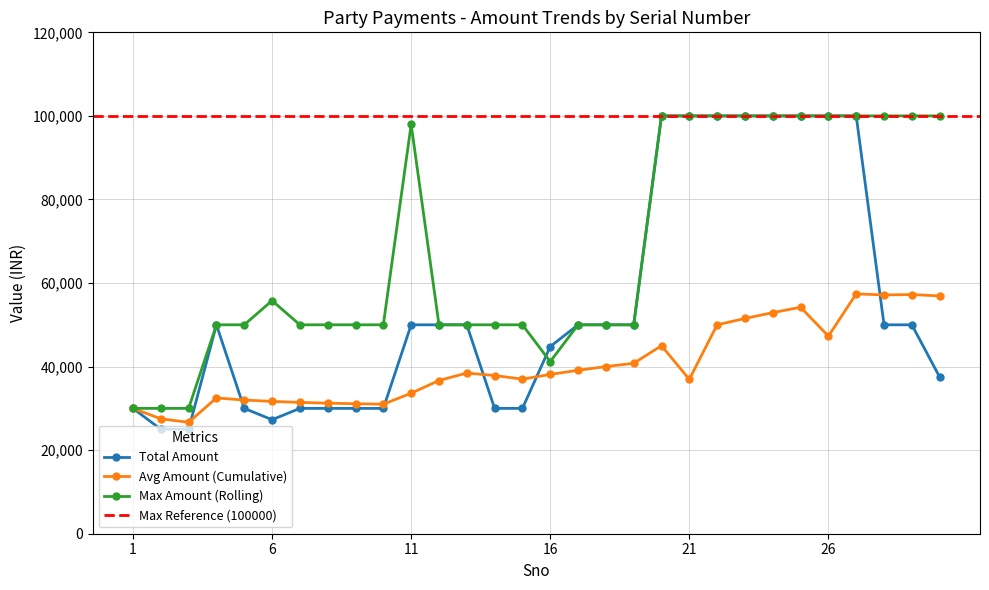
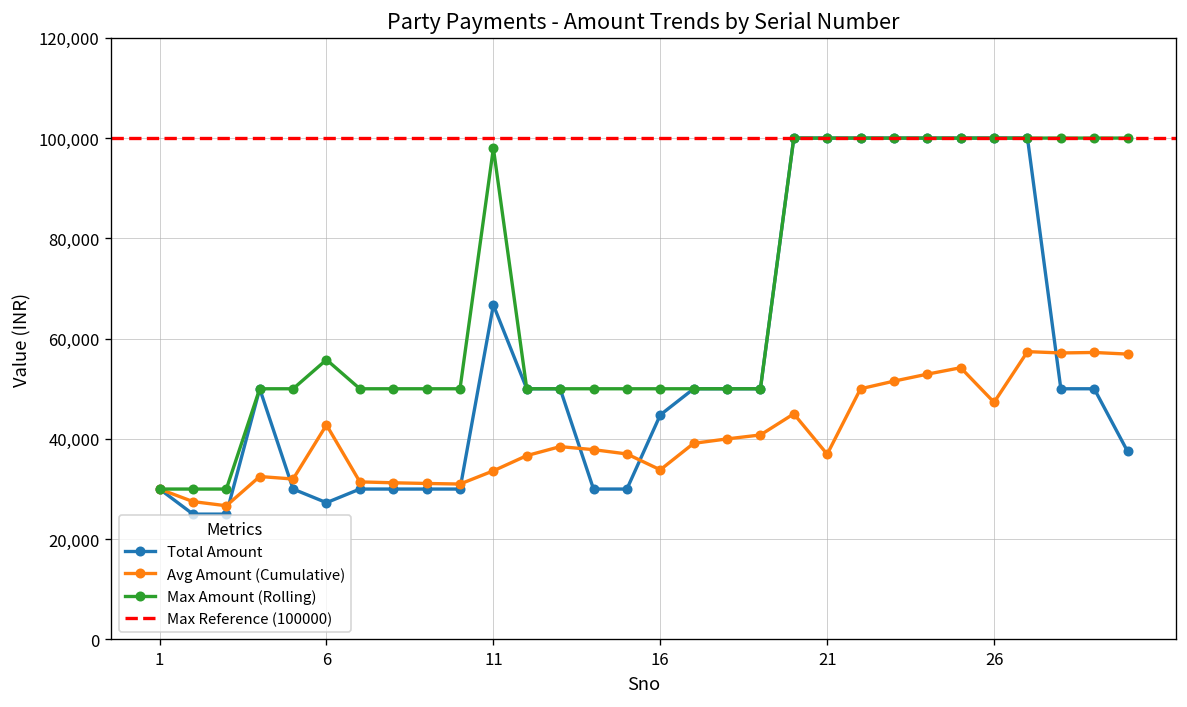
Avg Amount (Cumulative), 6: 32,000 -> 43,000
Total Amount, 11: 50,000 -> 67,000
Avg Amount (Cumulative), 16: 38,000 -> 34,000
Max Amount (Rolling), 16: 41,000 -> 50,000
